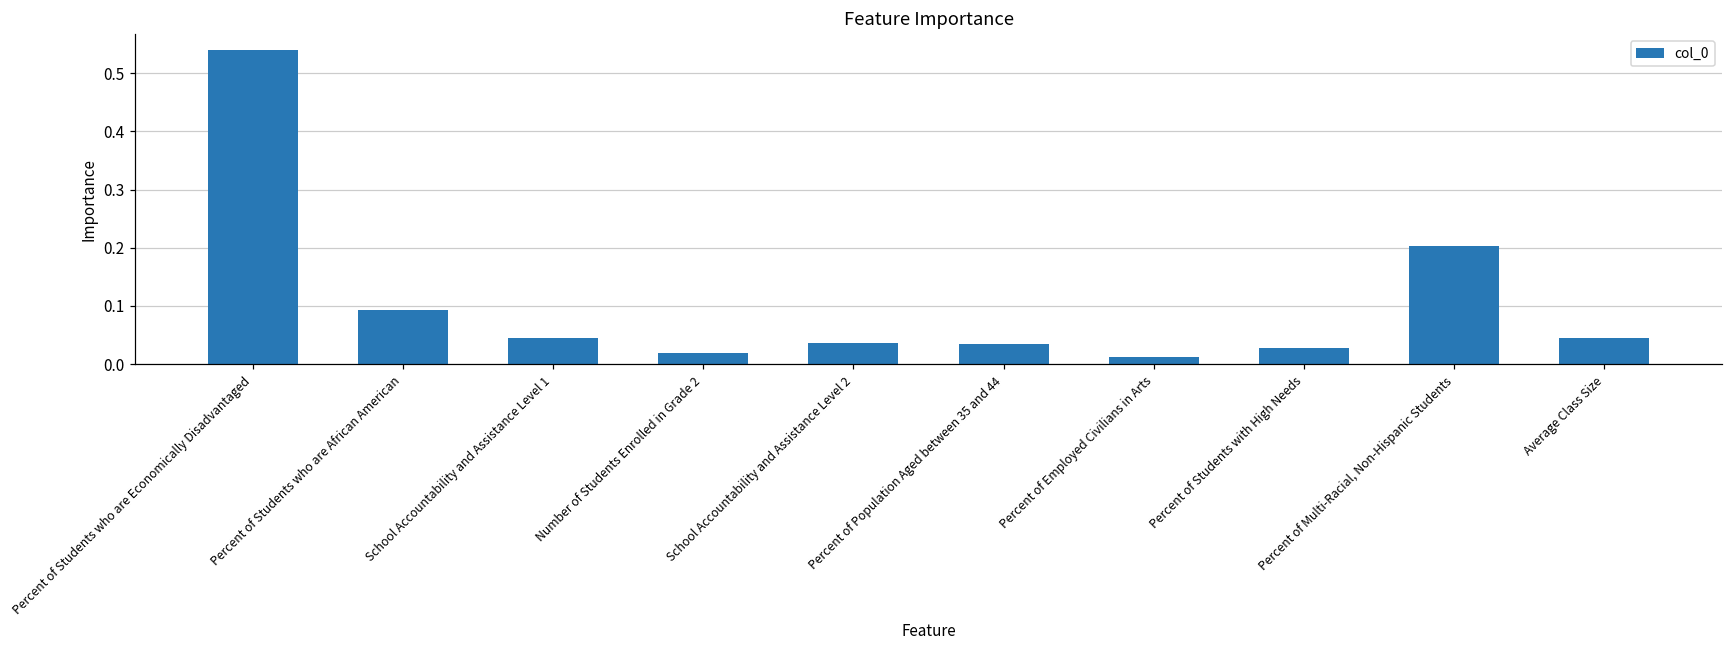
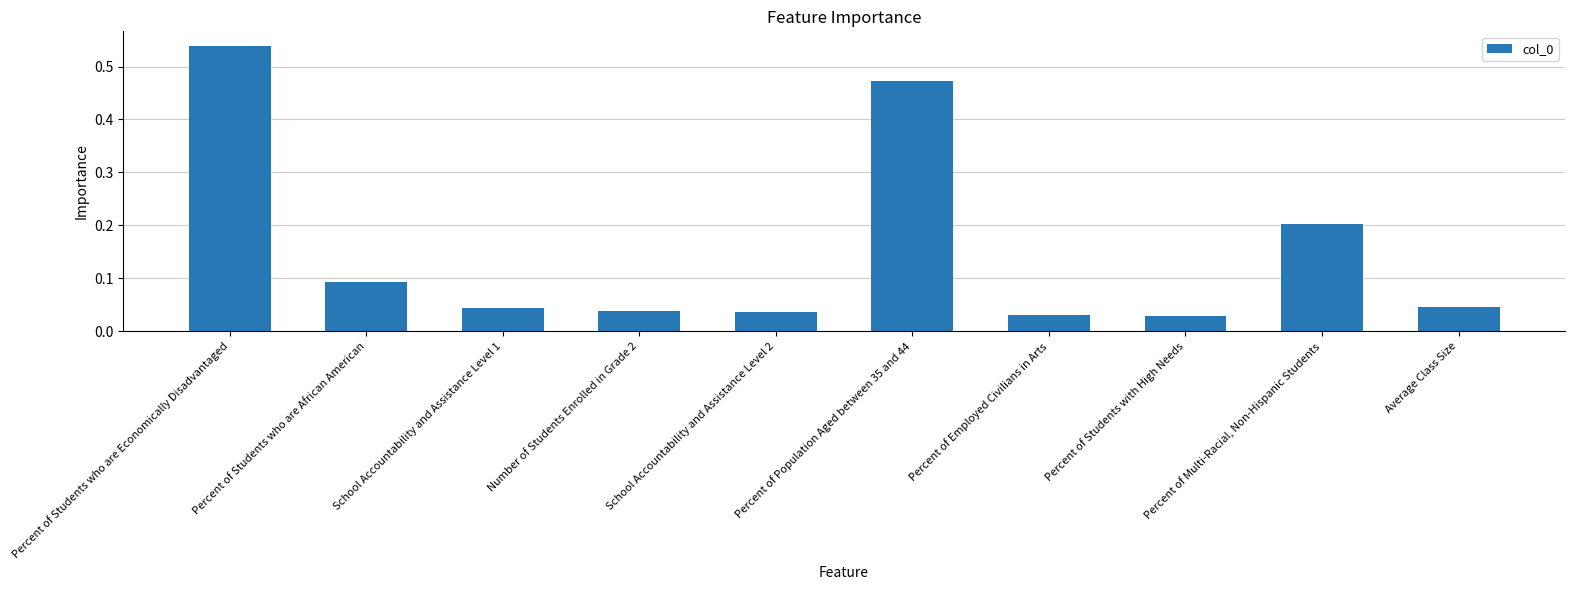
Number of Students Enrolled in Grade 2: 0.02 -> 0.04
Percent of Population Aged between 35 and 44: 0.03 -> 0.47
Percent of Employed Civilians in Arts: 0.01 -> 0.03
